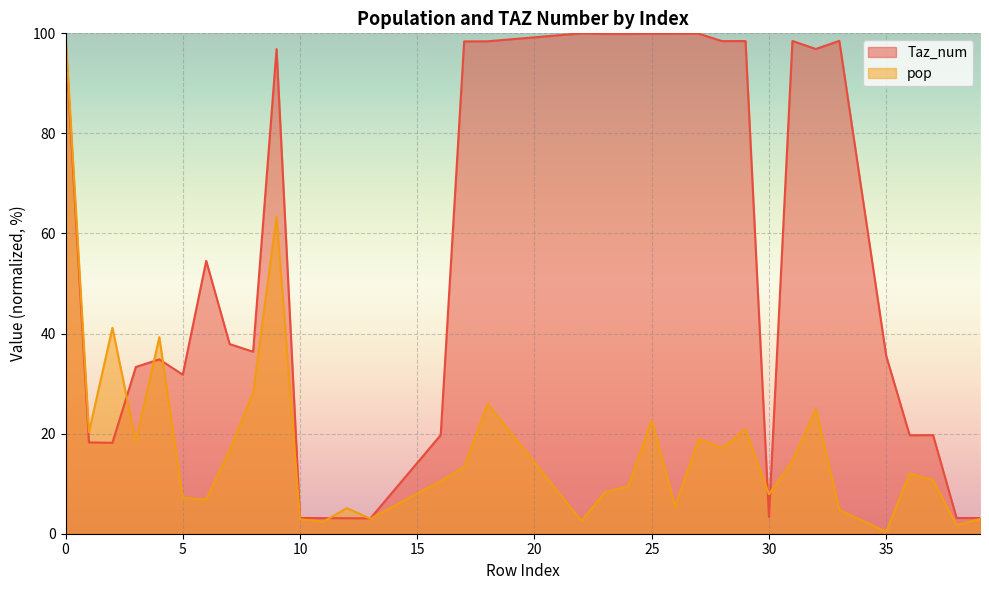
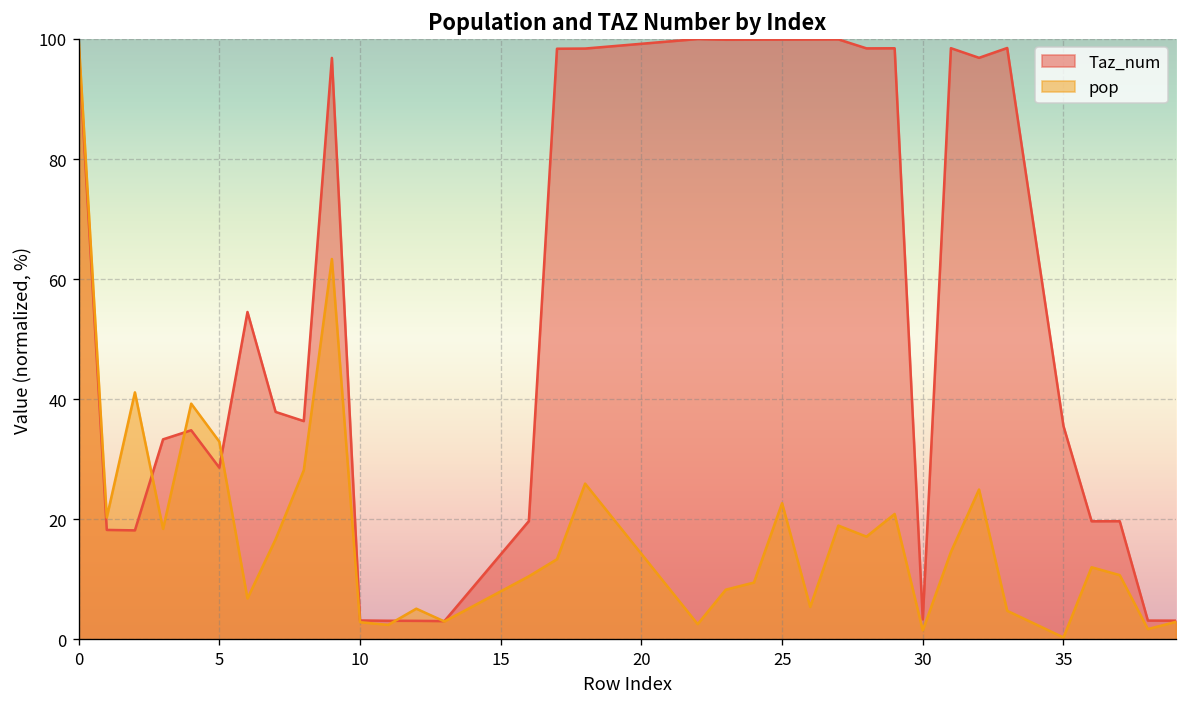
Taz_num, 5: 32 -> 29
pop, 5: 7 -> 33
pop, 30: 8 -> 2
